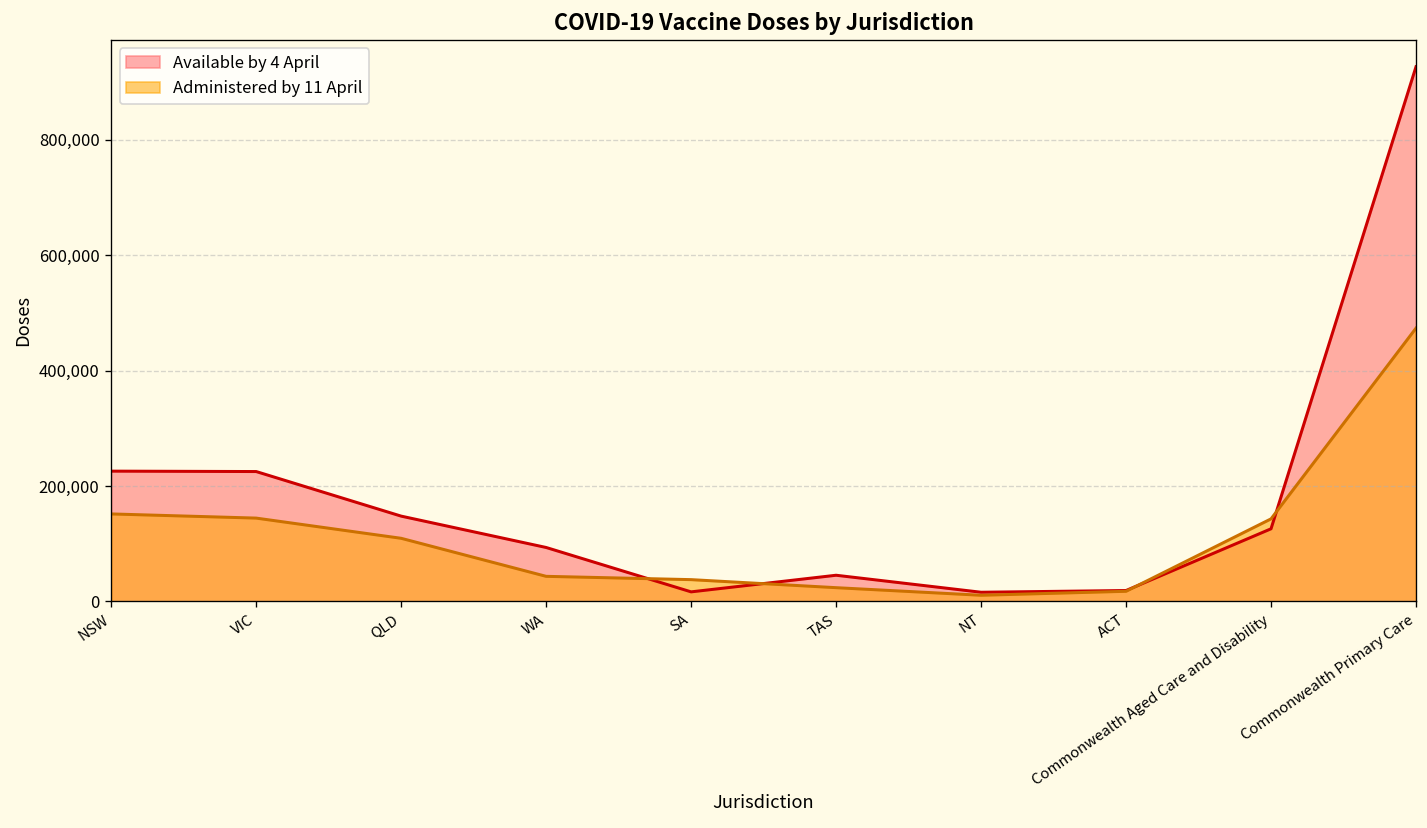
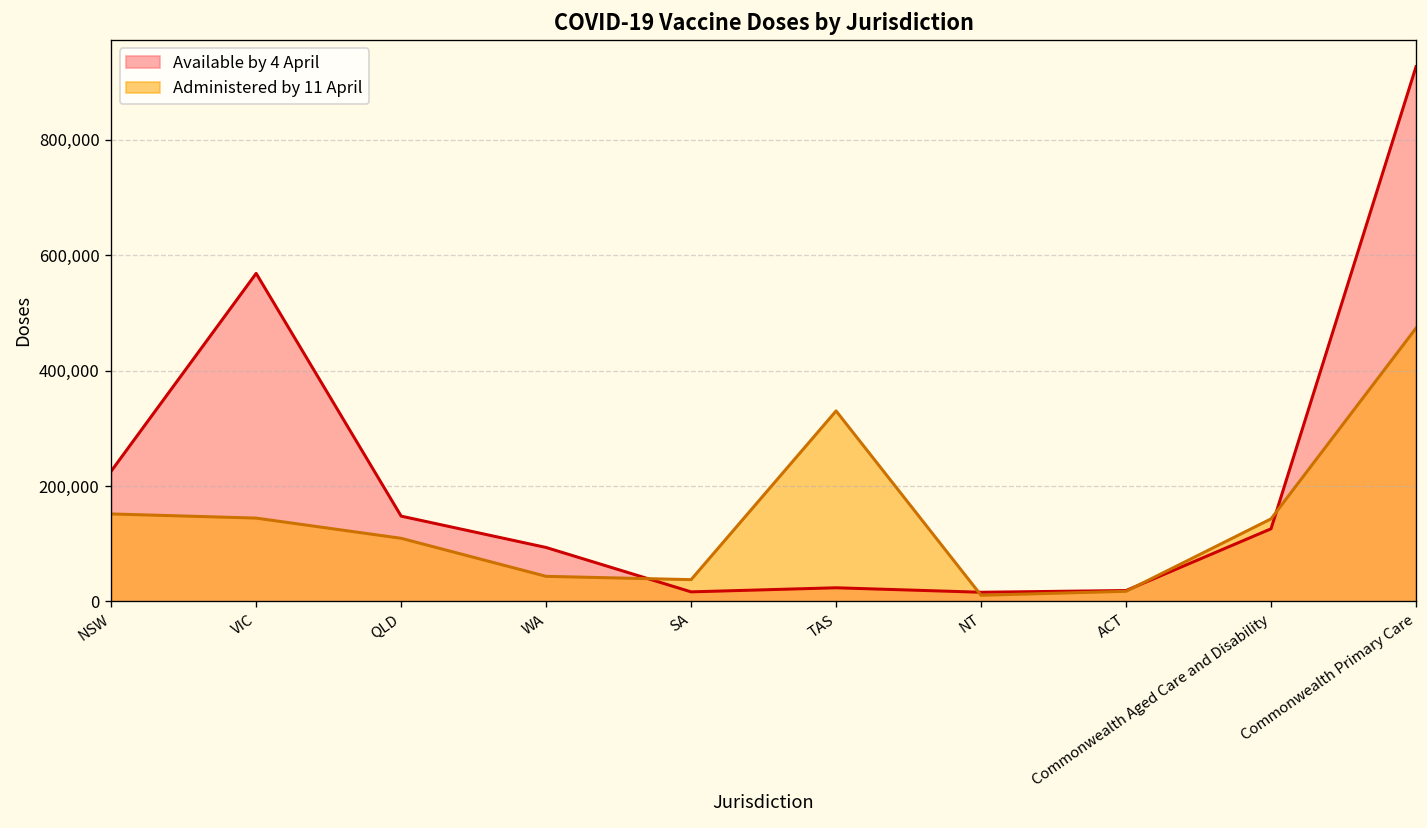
Available by 4 April, VIC: 230,000 -> 570,000
Available by 4 April, TAS: 50,000 -> 20,000
Administered by 11 April, TAS: 20,000 -> 330,000
